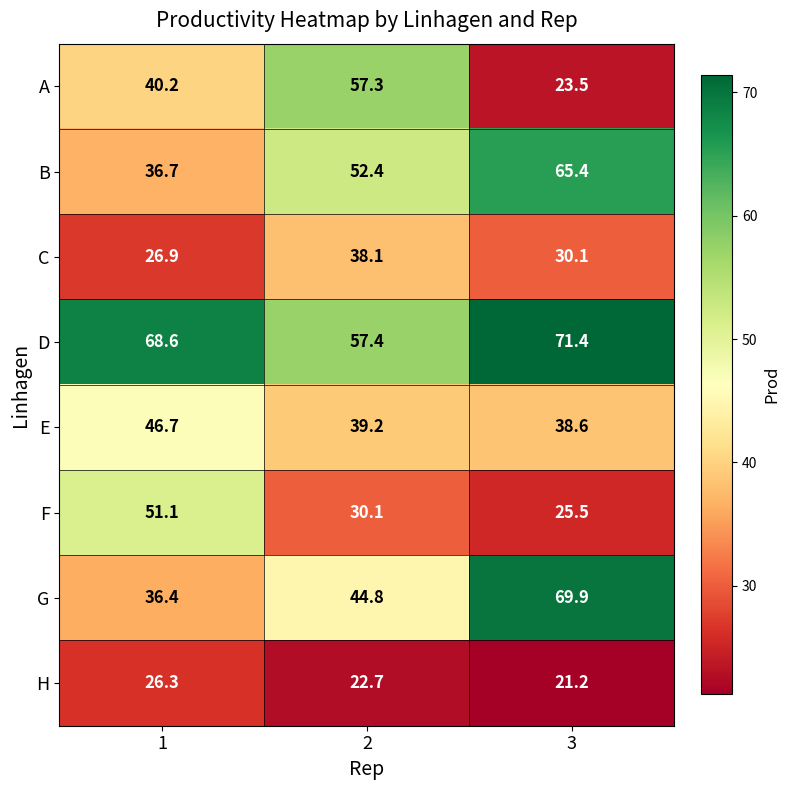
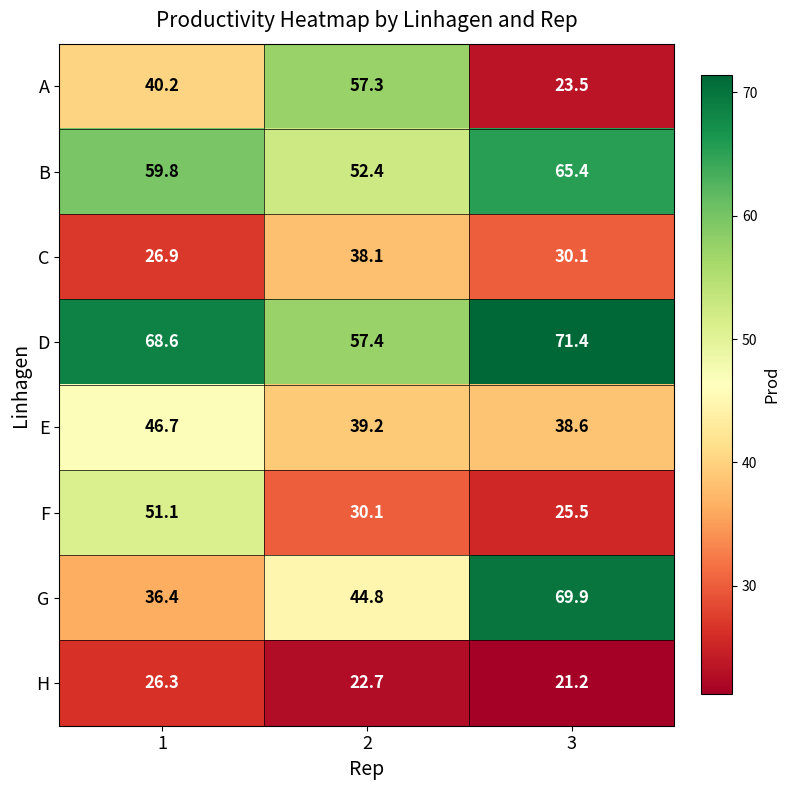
B, 1: 36.7 -> 59.8
